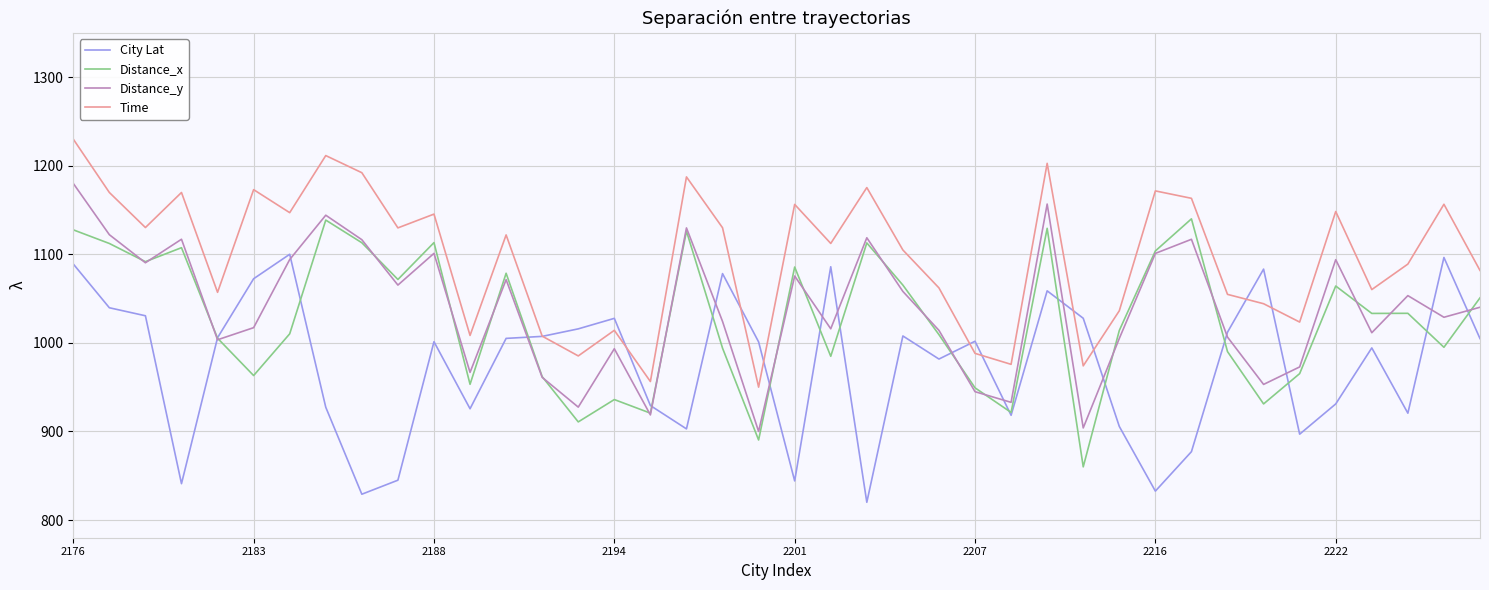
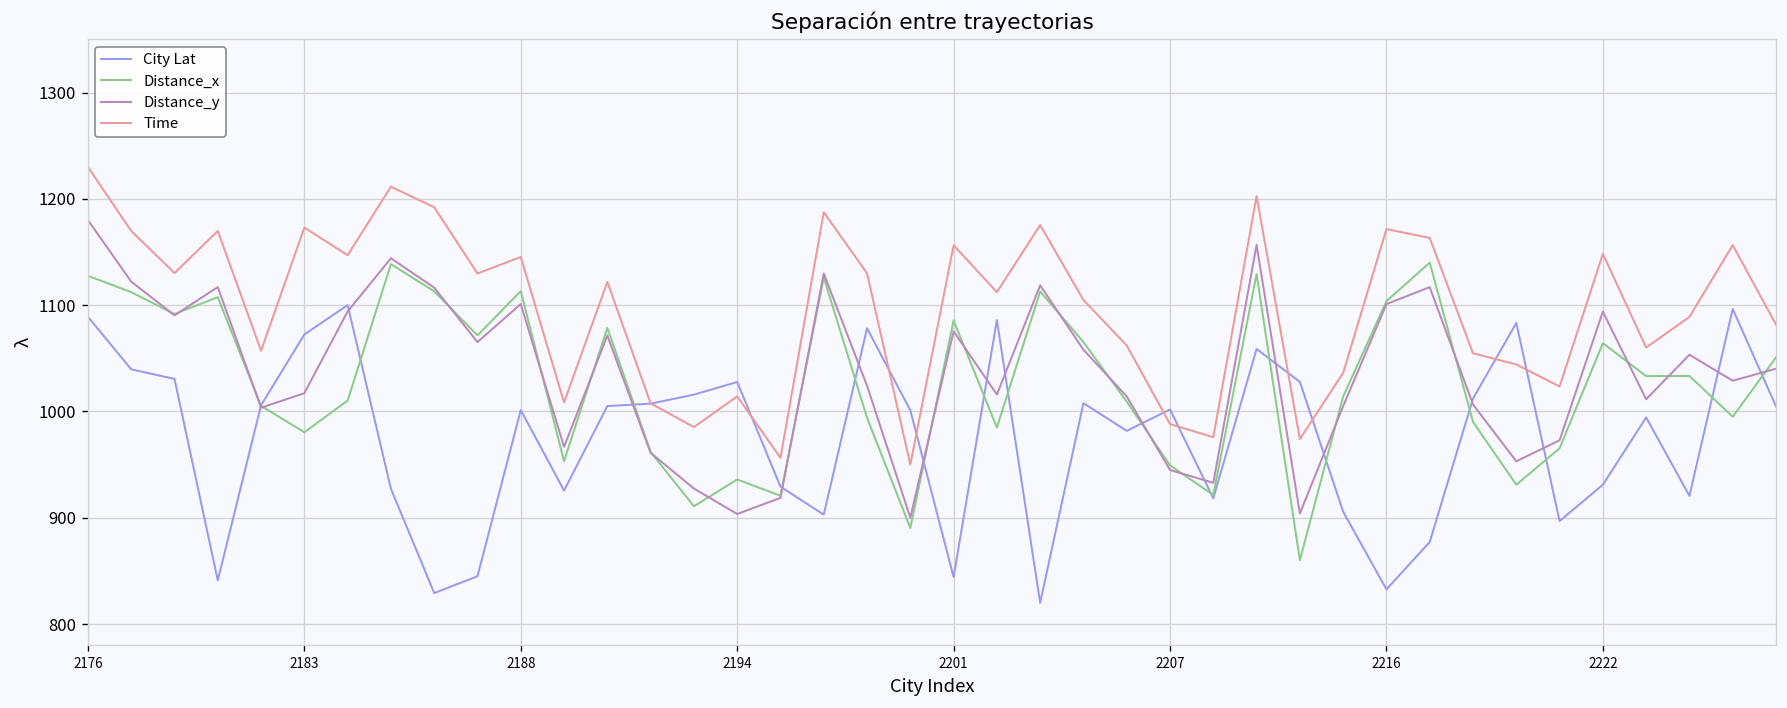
Distance_x, 2183: 960 -> 980
Distance_y, 2194: 990 -> 900
